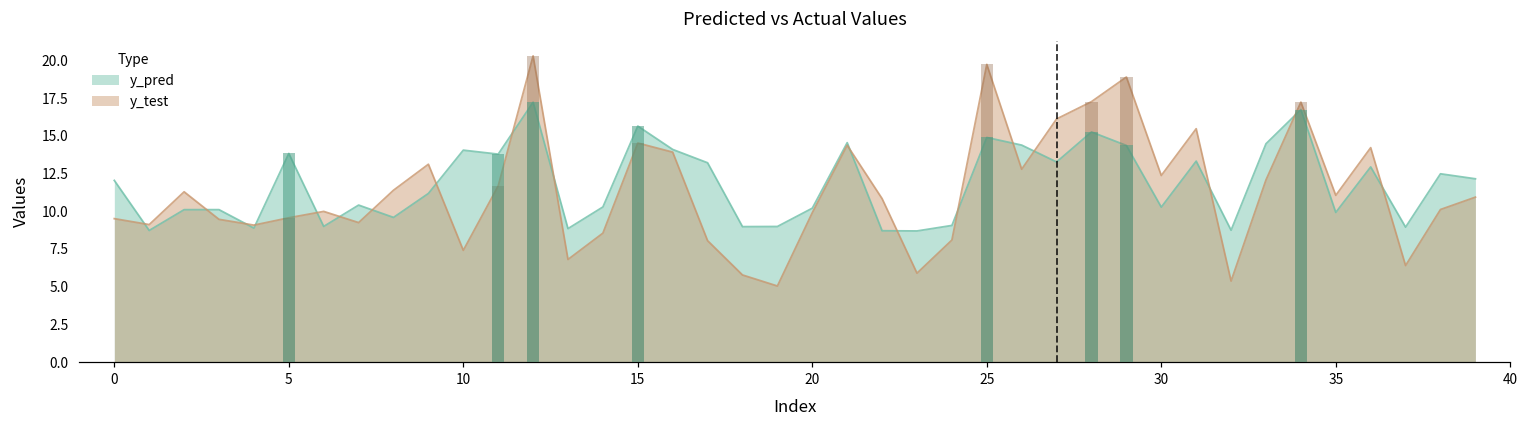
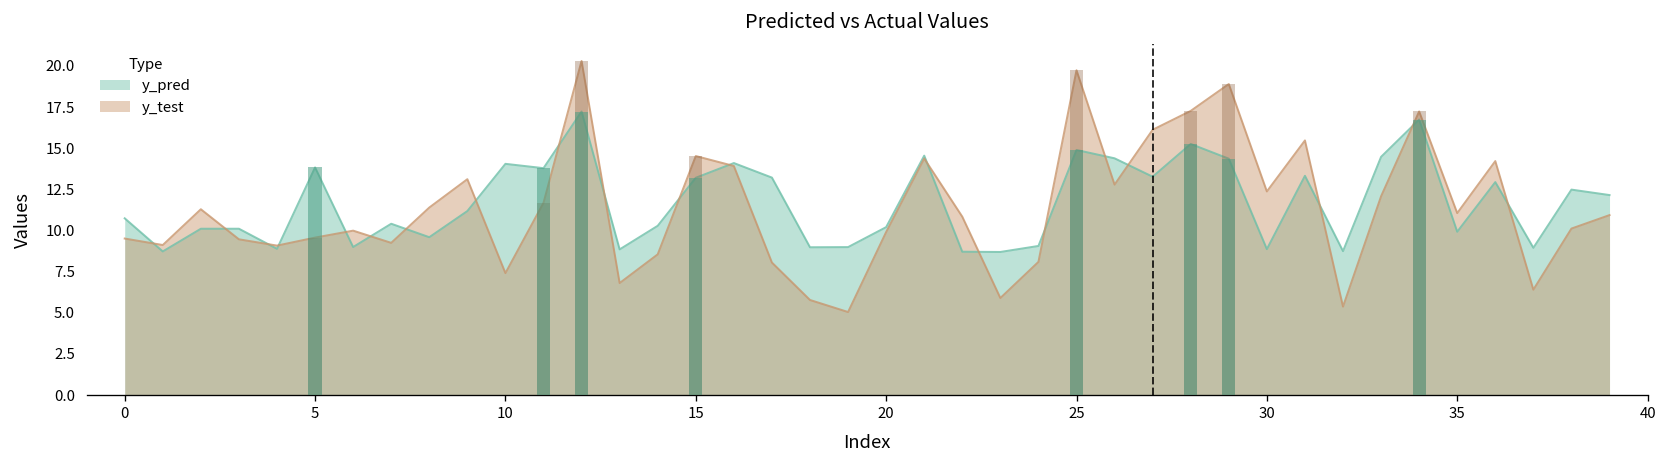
y_pred, 0: 12.0 -> 10.7
y_pred, 15: 15.6 -> 13.2
y_pred, 30: 10.3 -> 8.9
